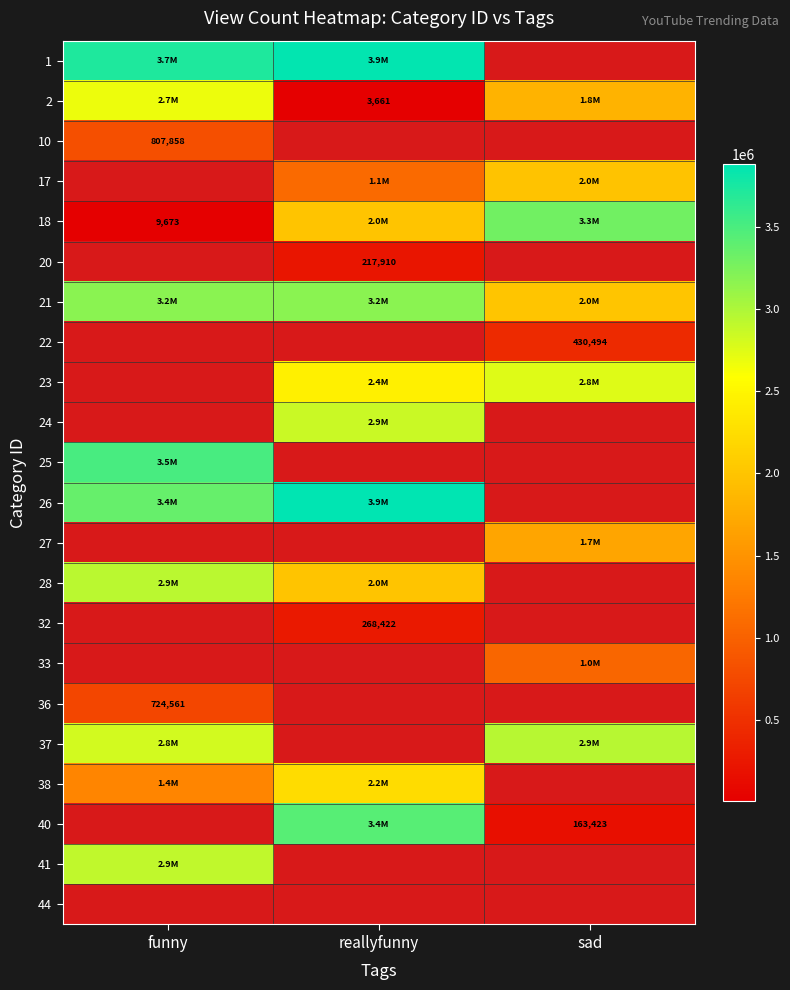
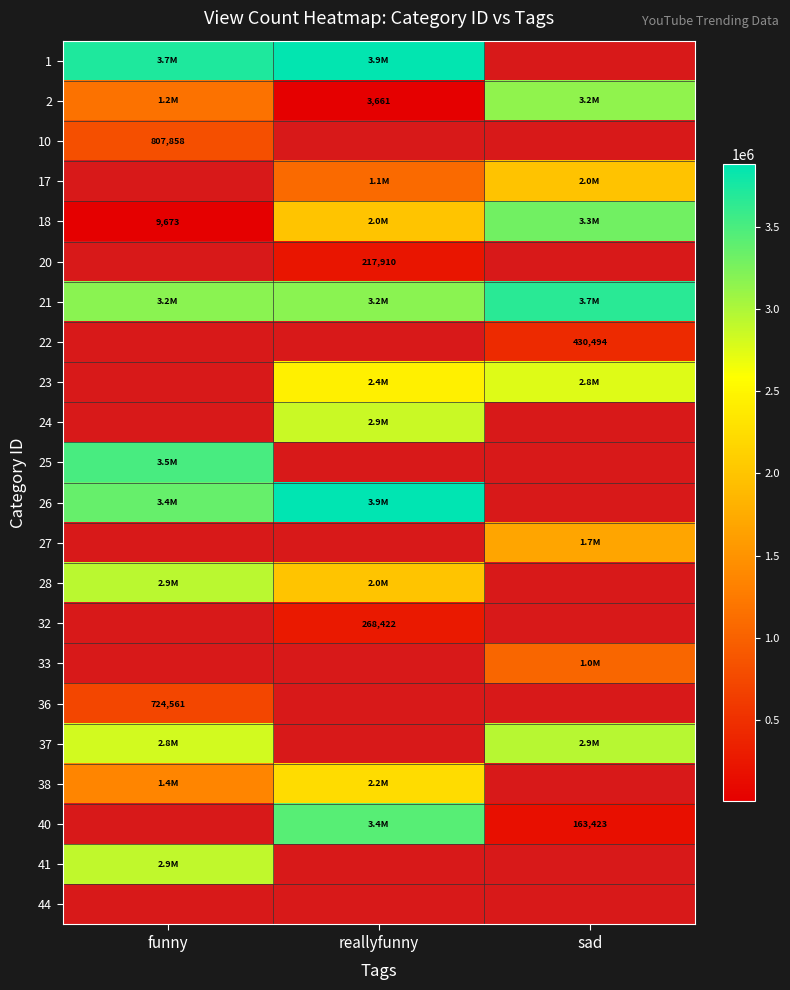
2, funny: 2.7M -> 1.2M
2, sad: 1.8M -> 3.2M
21, sad: 2.0M -> 3.7M
